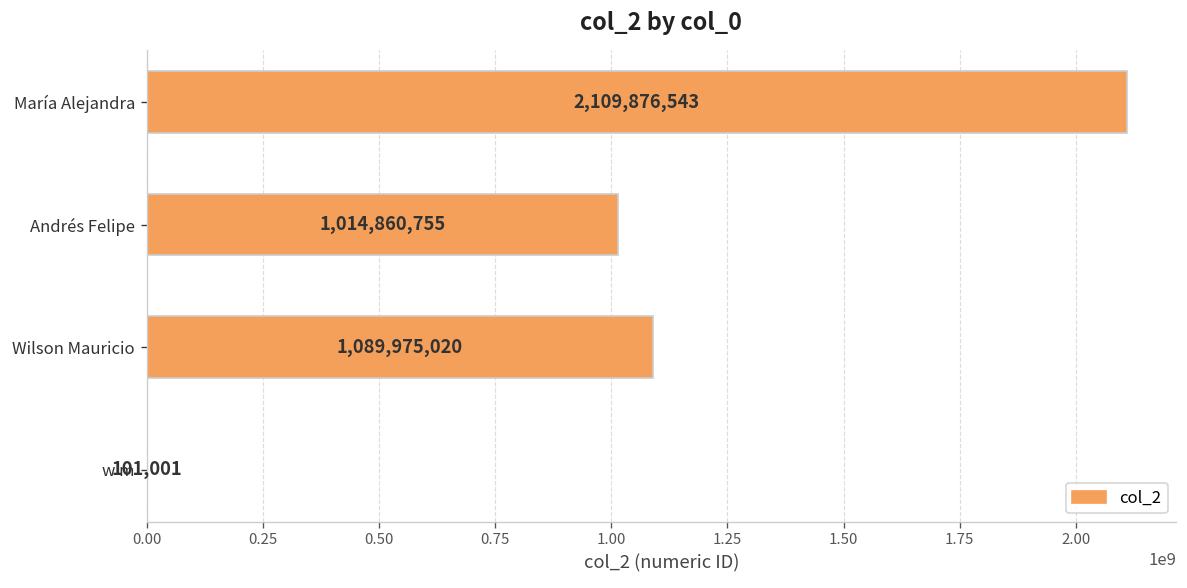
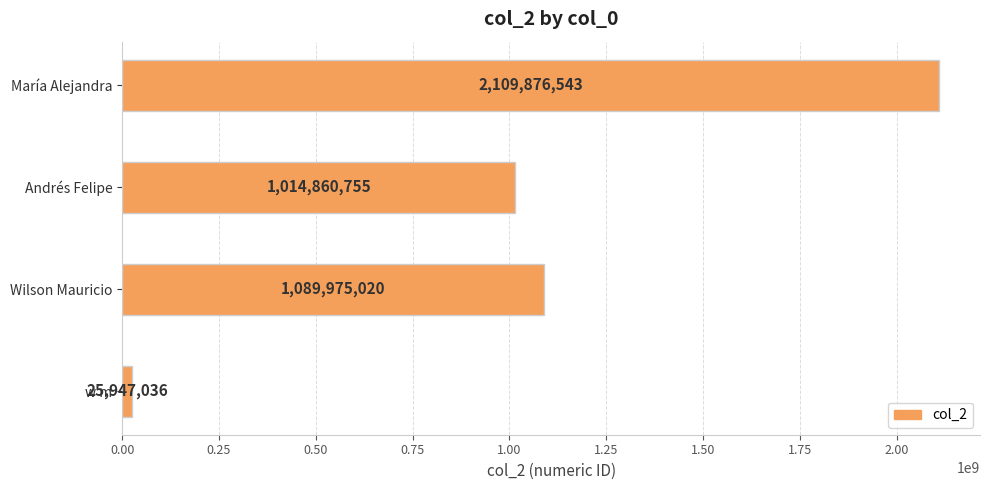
w m: 101,001 -> 25,947,036
